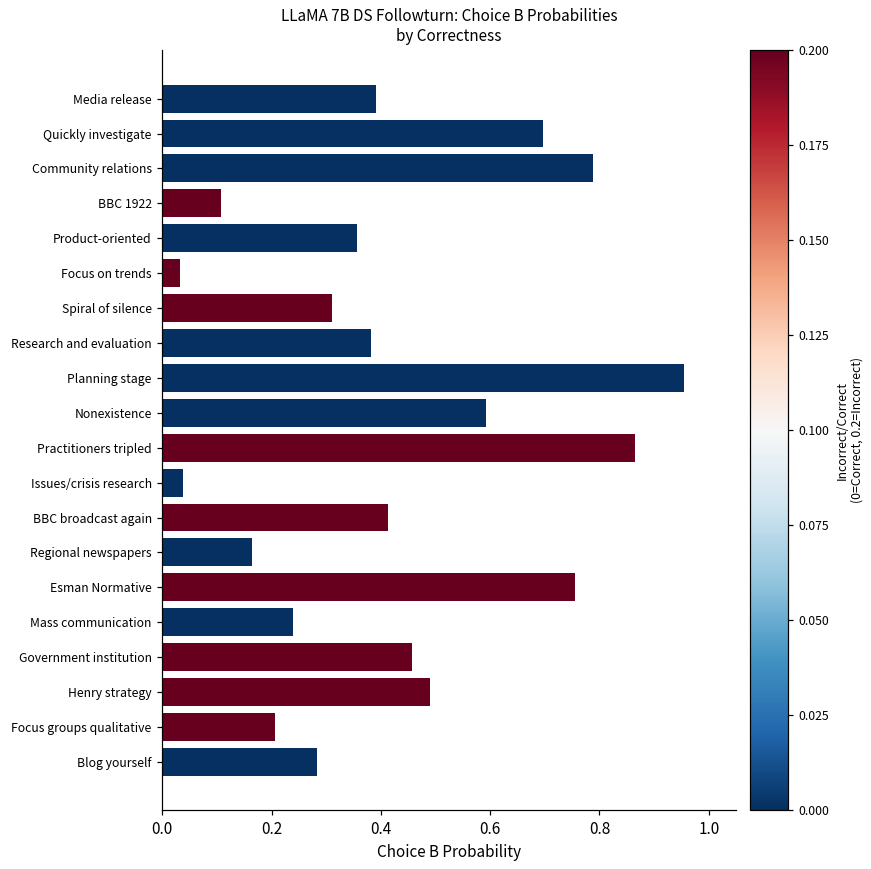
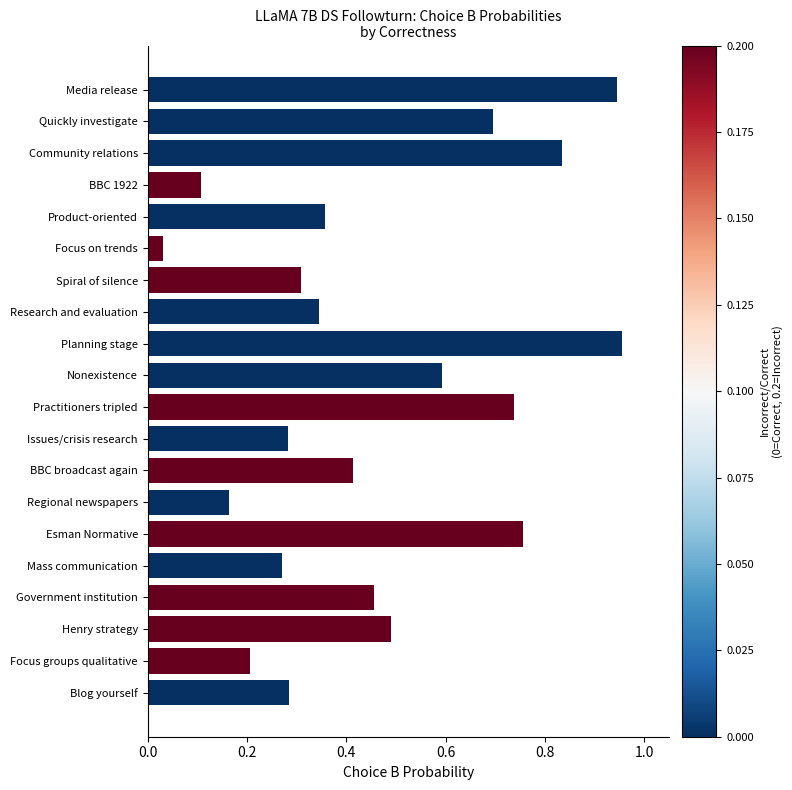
Media release: 0.39 -> 0.94
Community relations: 0.79 -> 0.83
Research and evaluation: 0.38 -> 0.35
Practitioners tripled: 0.86 -> 0.74
Issues/crisis research: 0.04 -> 0.28
Mass communication: 0.24 -> 0.27
